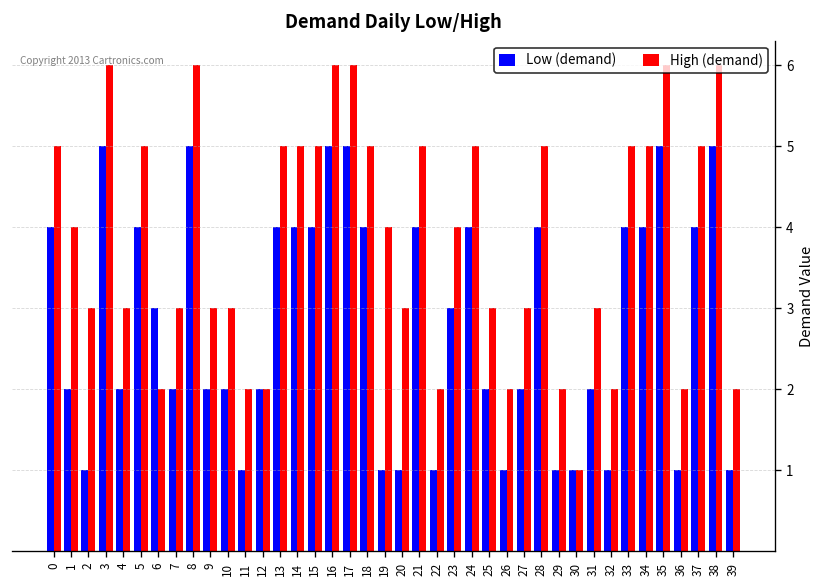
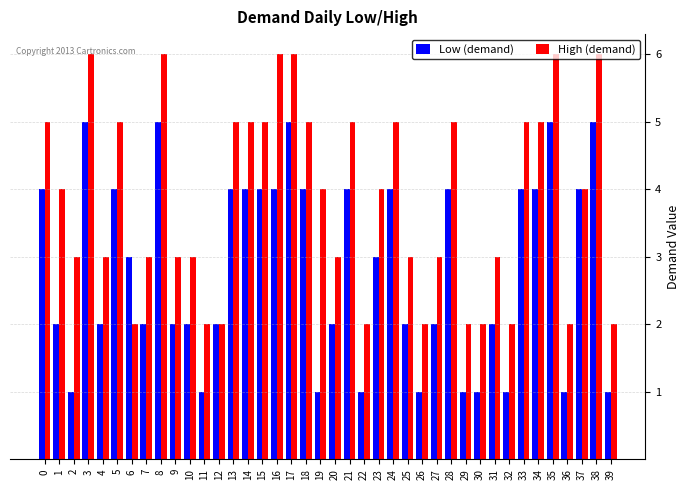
Low (demand), 16: 5 -> 4
Low (demand), 20: 1 -> 2
High (demand), 30: 1 -> 2
High (demand), 37: 5 -> 4
